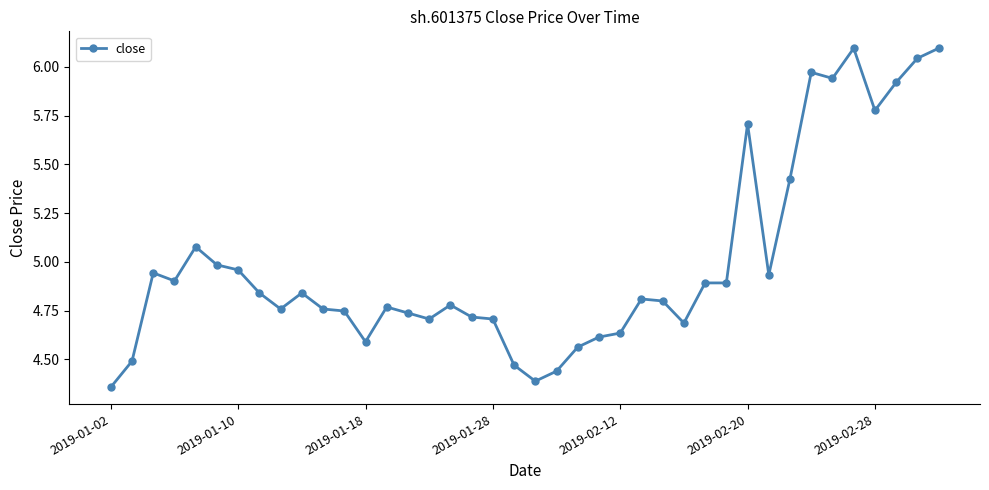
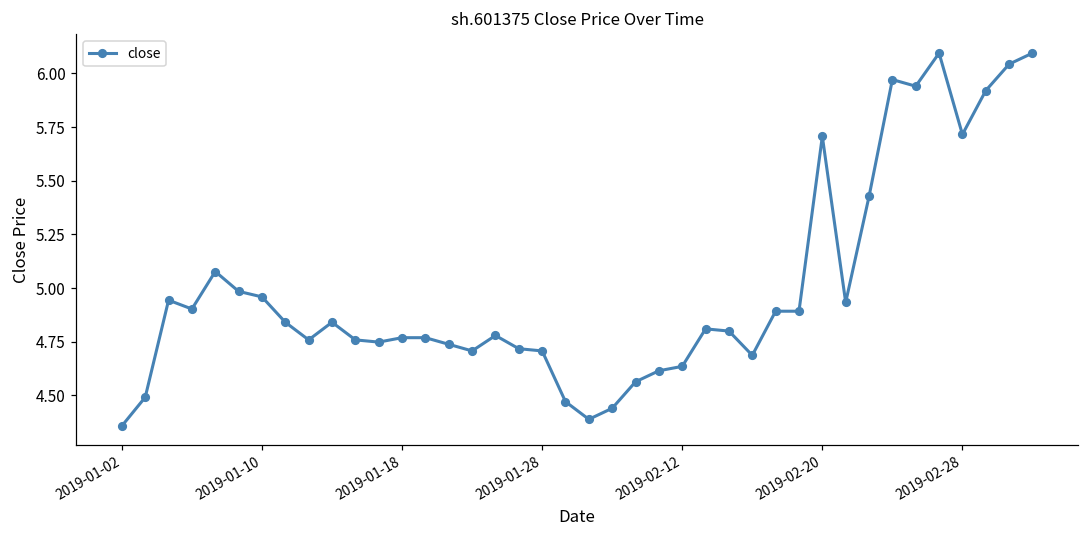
2019-01-18: 4.59 -> 4.77
2019-02-28: 5.78 -> 5.72
